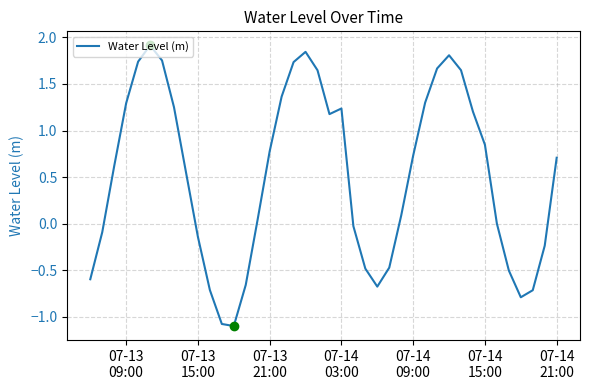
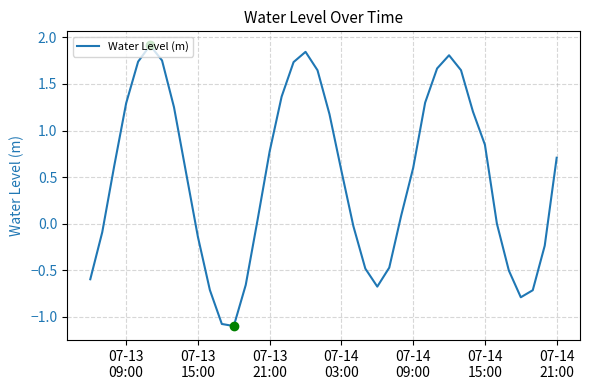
Water Level (m), 07-14 03:00: 1.2 -> 0.6
Water Level (m), 07-14 09:00: 0.7 -> 0.6
